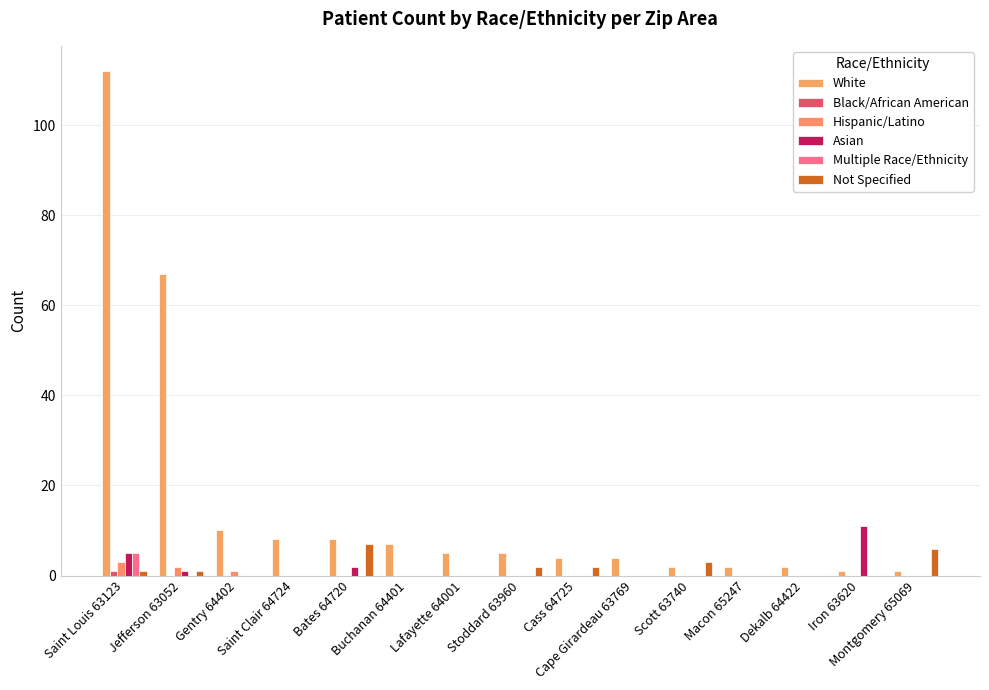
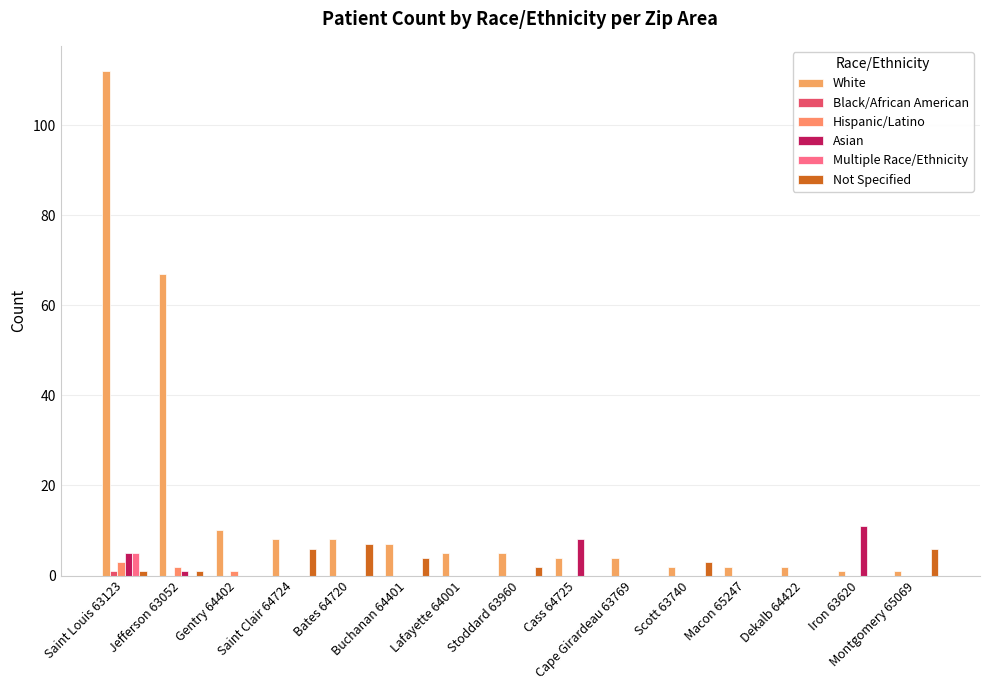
Not Specified, Saint Clair 64724: 0 -> 6
Asian, Bates 64720: 2 -> 0
Not Specified, Buchanan 64401: 0 -> 4
Asian, Cass 64725: 0 -> 8
Not Specified, Cass 64725: 2 -> 0
